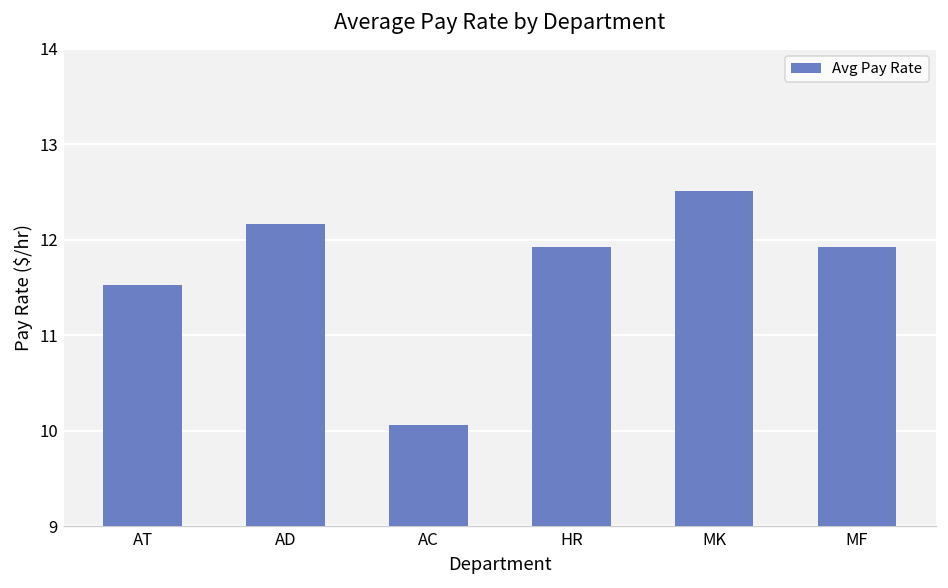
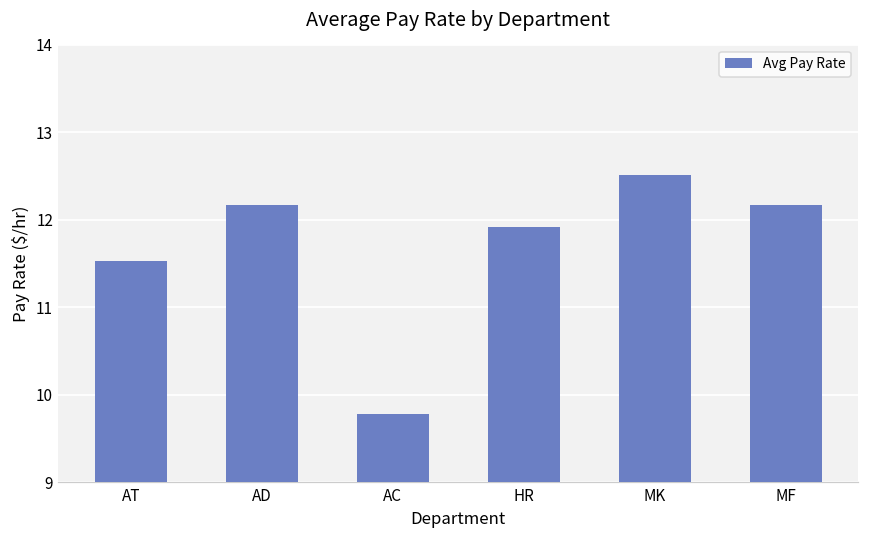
AC: 10.1 -> 9.8
MF: 11.9 -> 12.2
